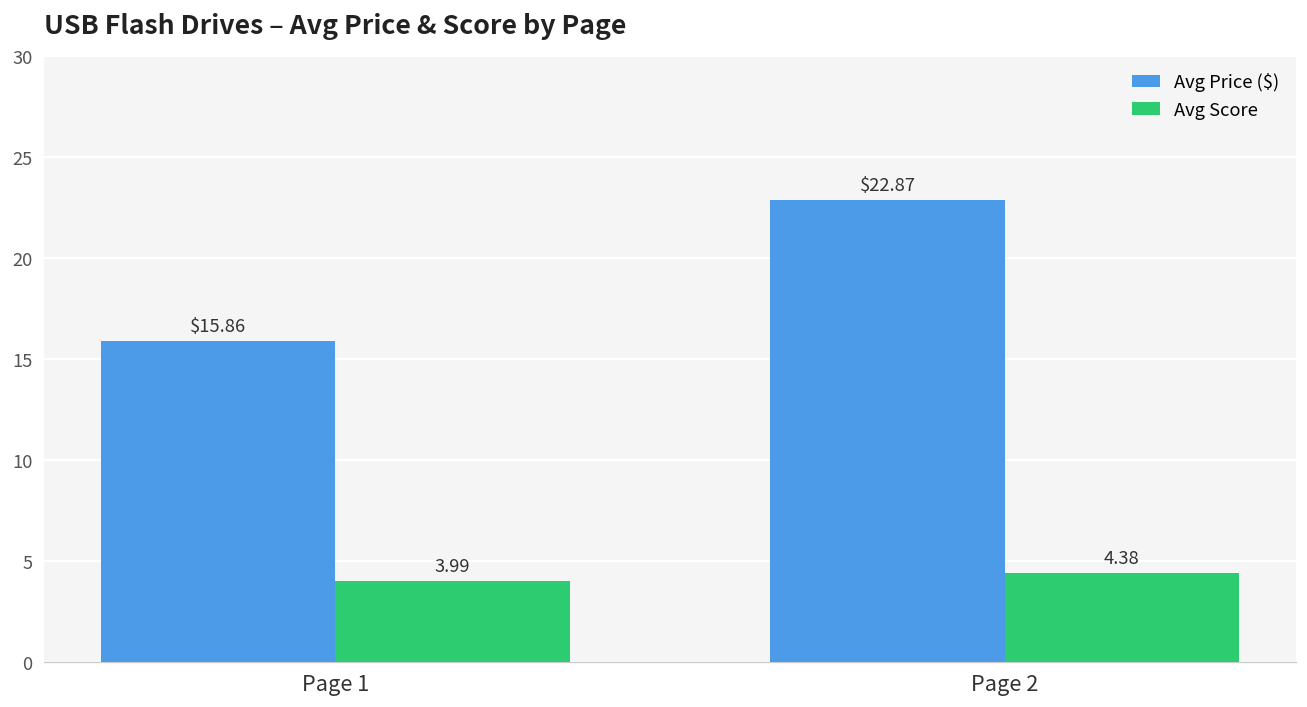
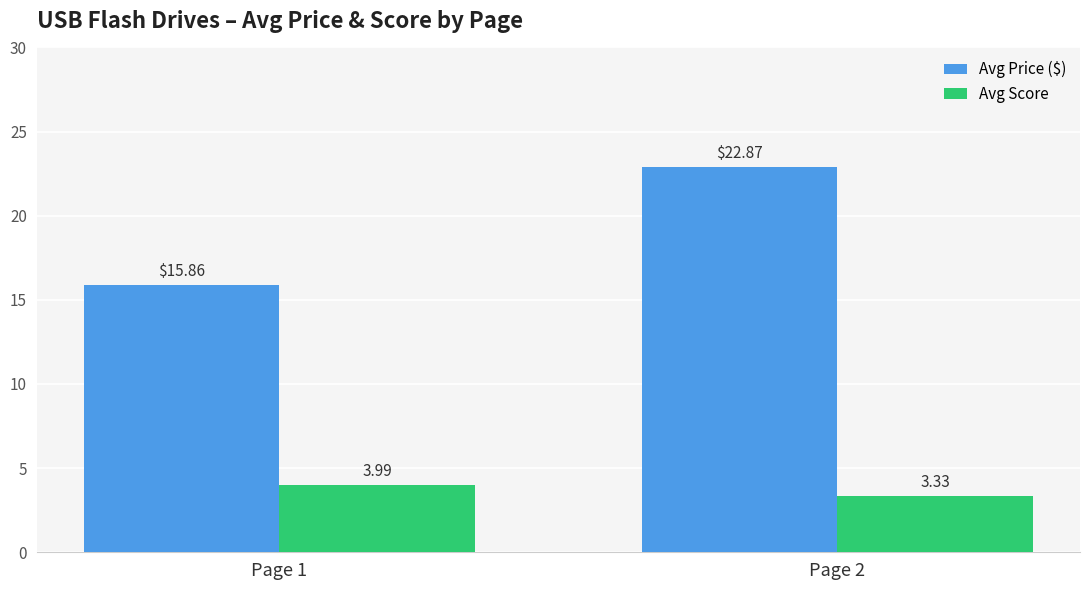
Avg Score, Page 2: 4.38 -> 3.33
